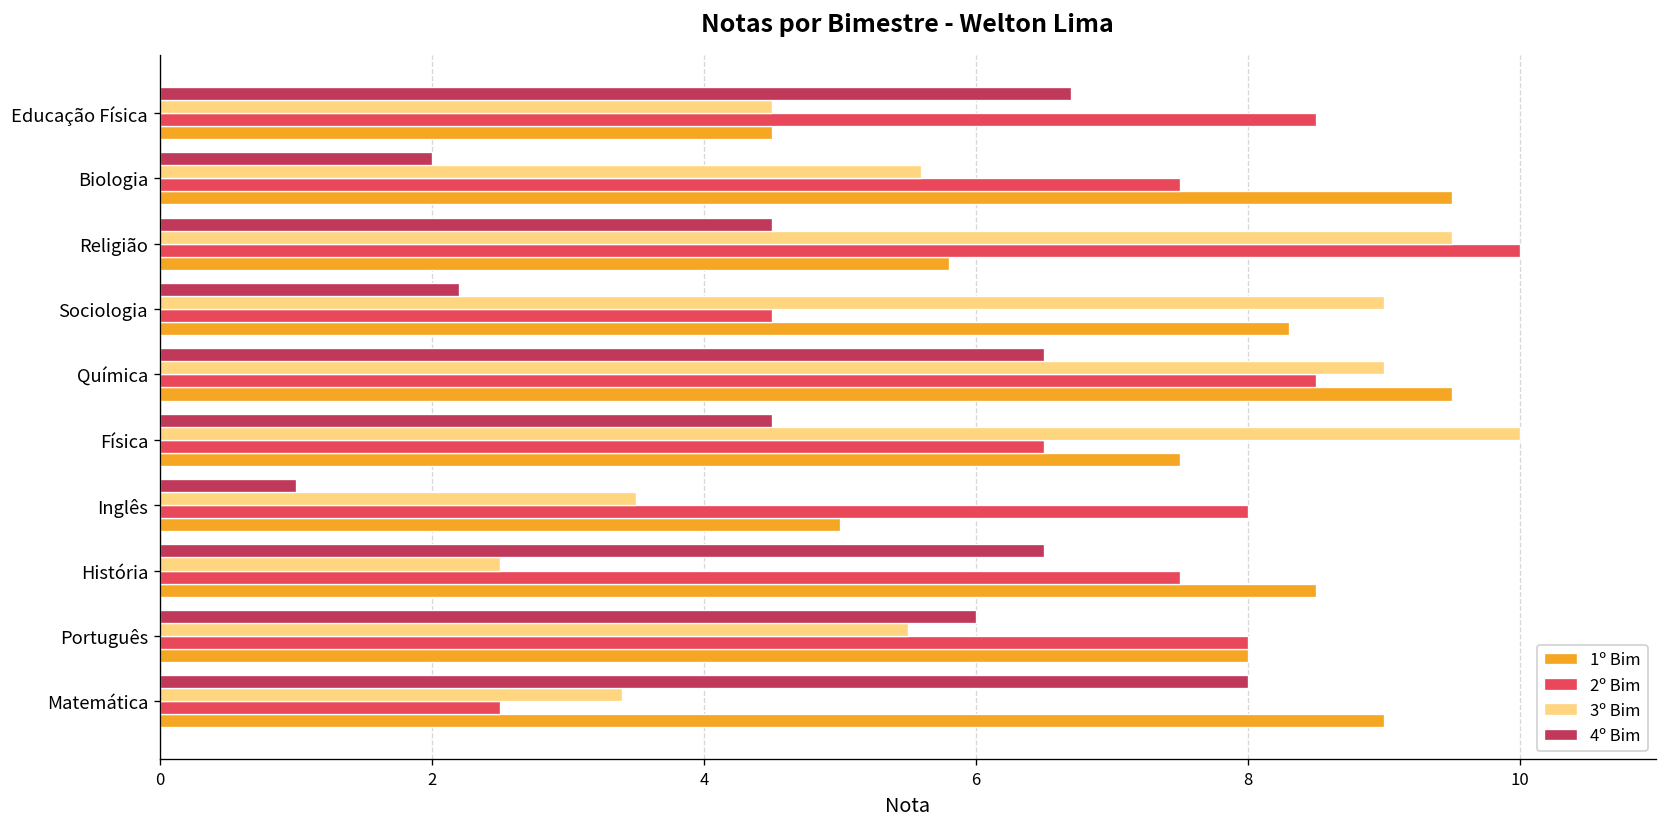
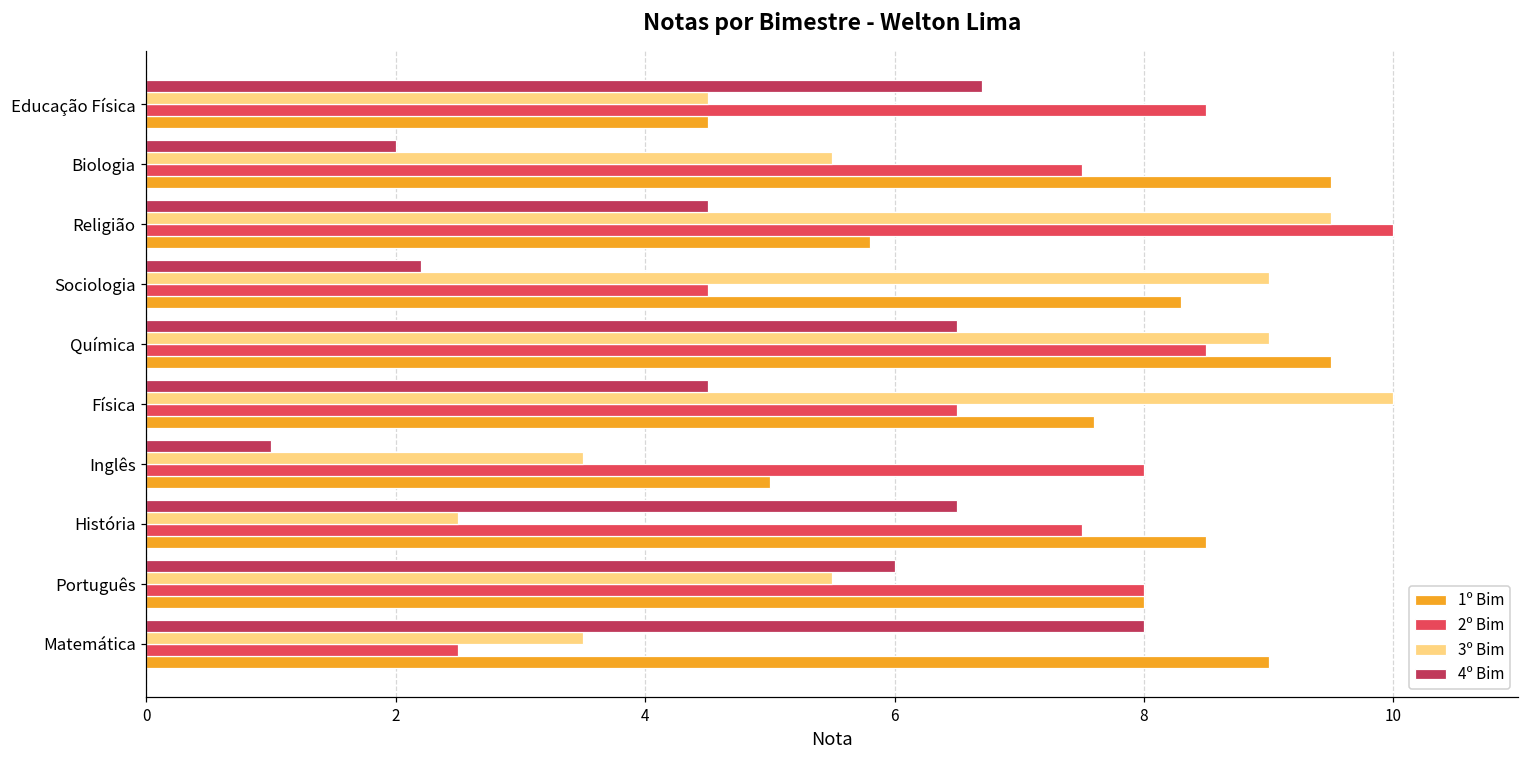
3º Bim, Biologia: 5.6 -> 5.5
1º Bim, Física: 7.5 -> 7.6
3º Bim, Matemática: 3.4 -> 3.5
